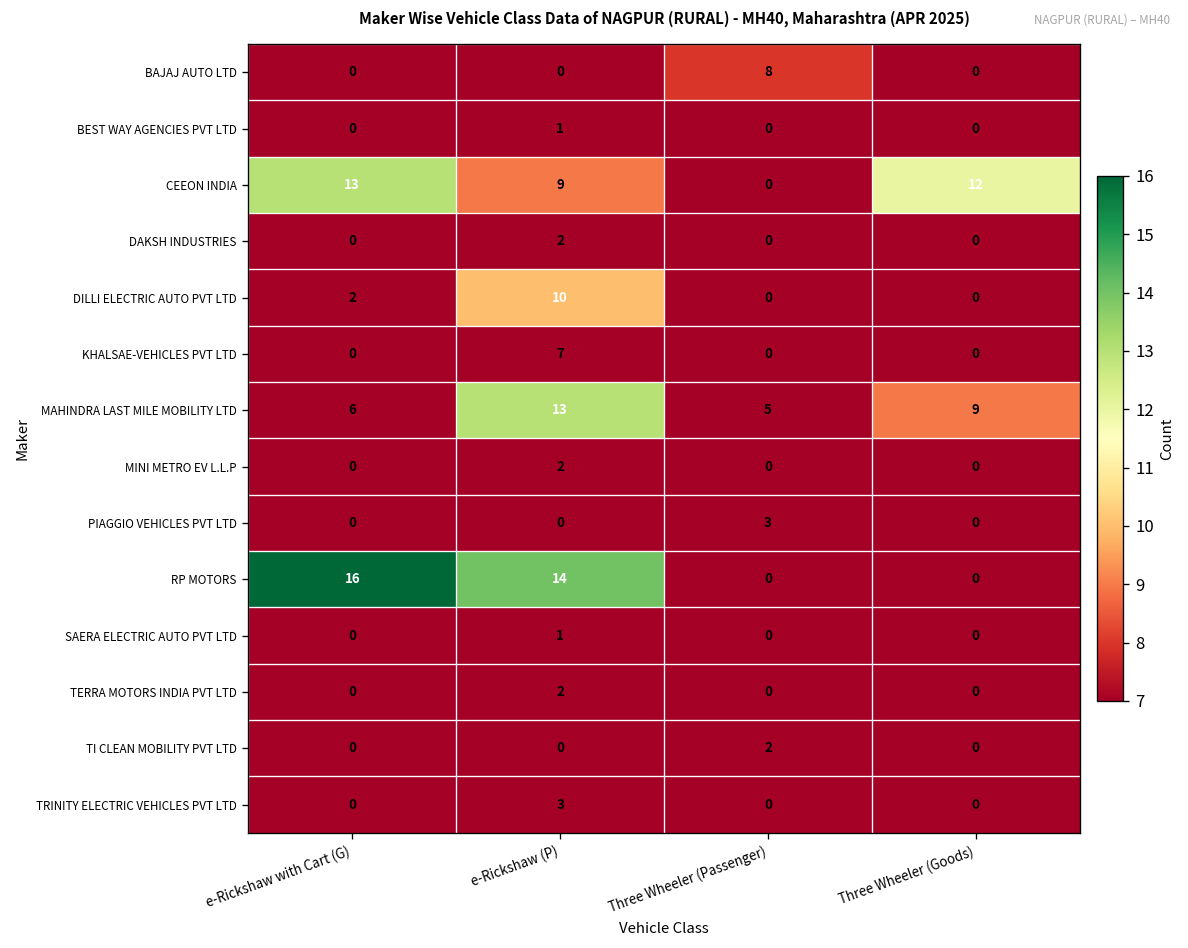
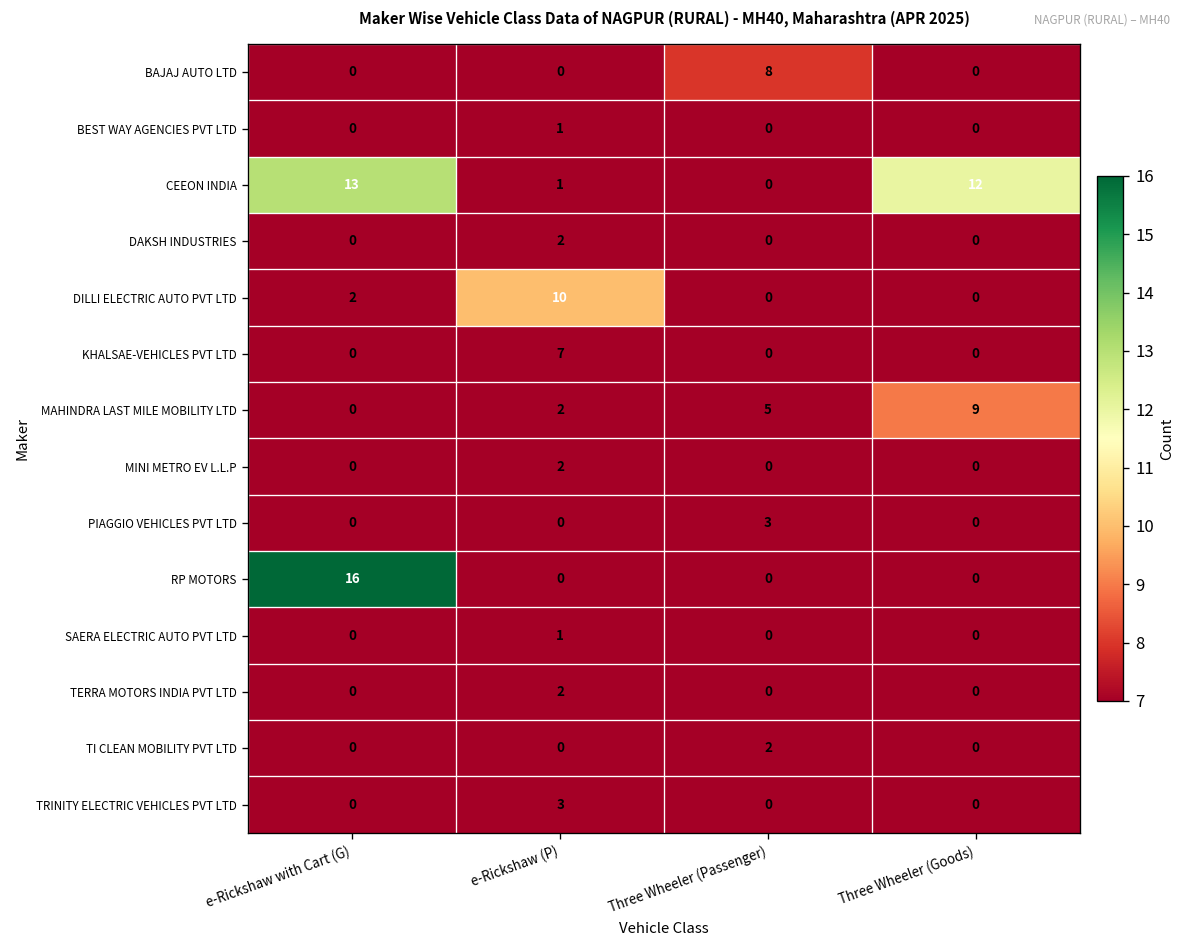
CEEON INDIA, e-Rickshaw (P): 9 -> 1
MAHINDRA LAST MILE MOBILITY LTD, e-Rickshaw with Cart (G): 6 -> 0
MAHINDRA LAST MILE MOBILITY LTD, e-Rickshaw (P): 13 -> 2
RP MOTORS, e-Rickshaw (P): 14 -> 0
